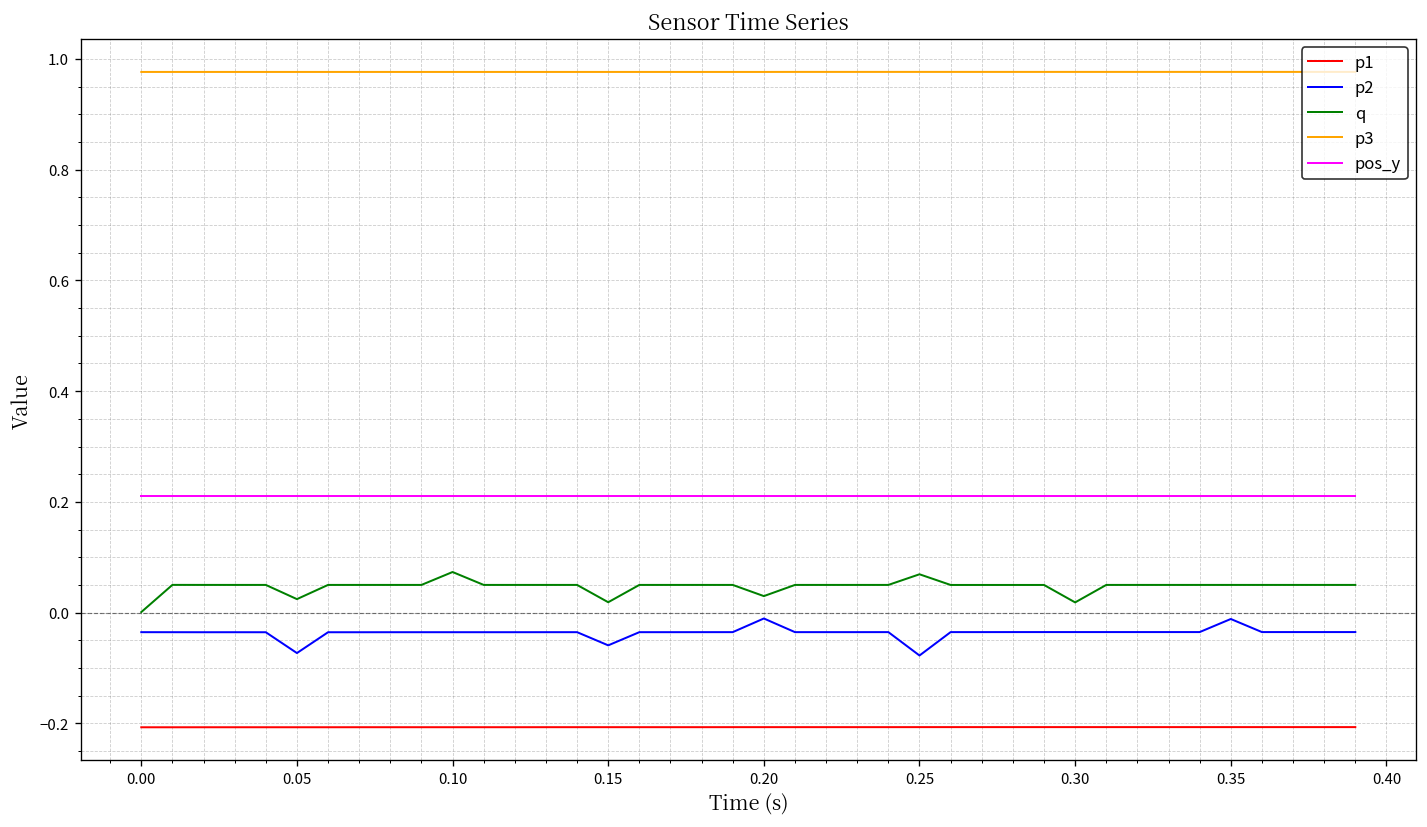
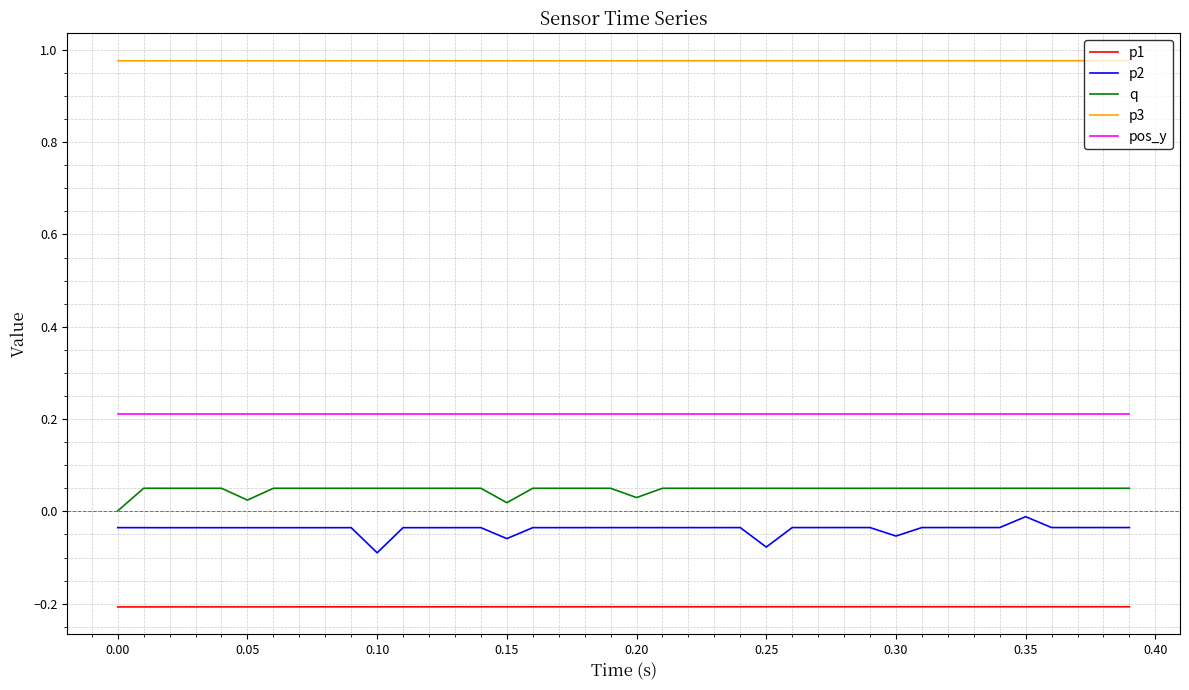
p2, 0.05: -0.07 -> -0.04
p2, 0.10: -0.04 -> -0.09
q, 0.10: 0.07 -> 0.05
p2, 0.20: -0.01 -> -0.04
q, 0.25: 0.07 -> 0.05
p2, 0.30: -0.04 -> -0.05
q, 0.30: 0.02 -> 0.05
